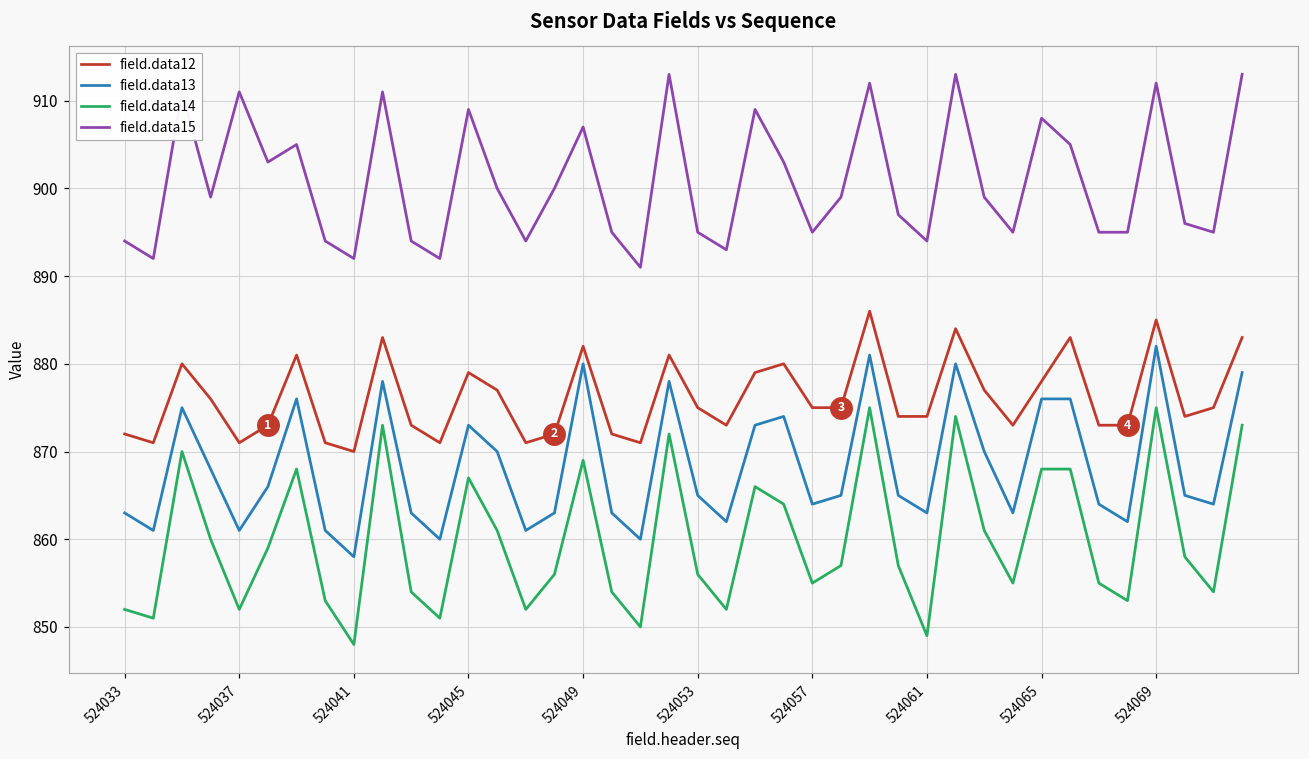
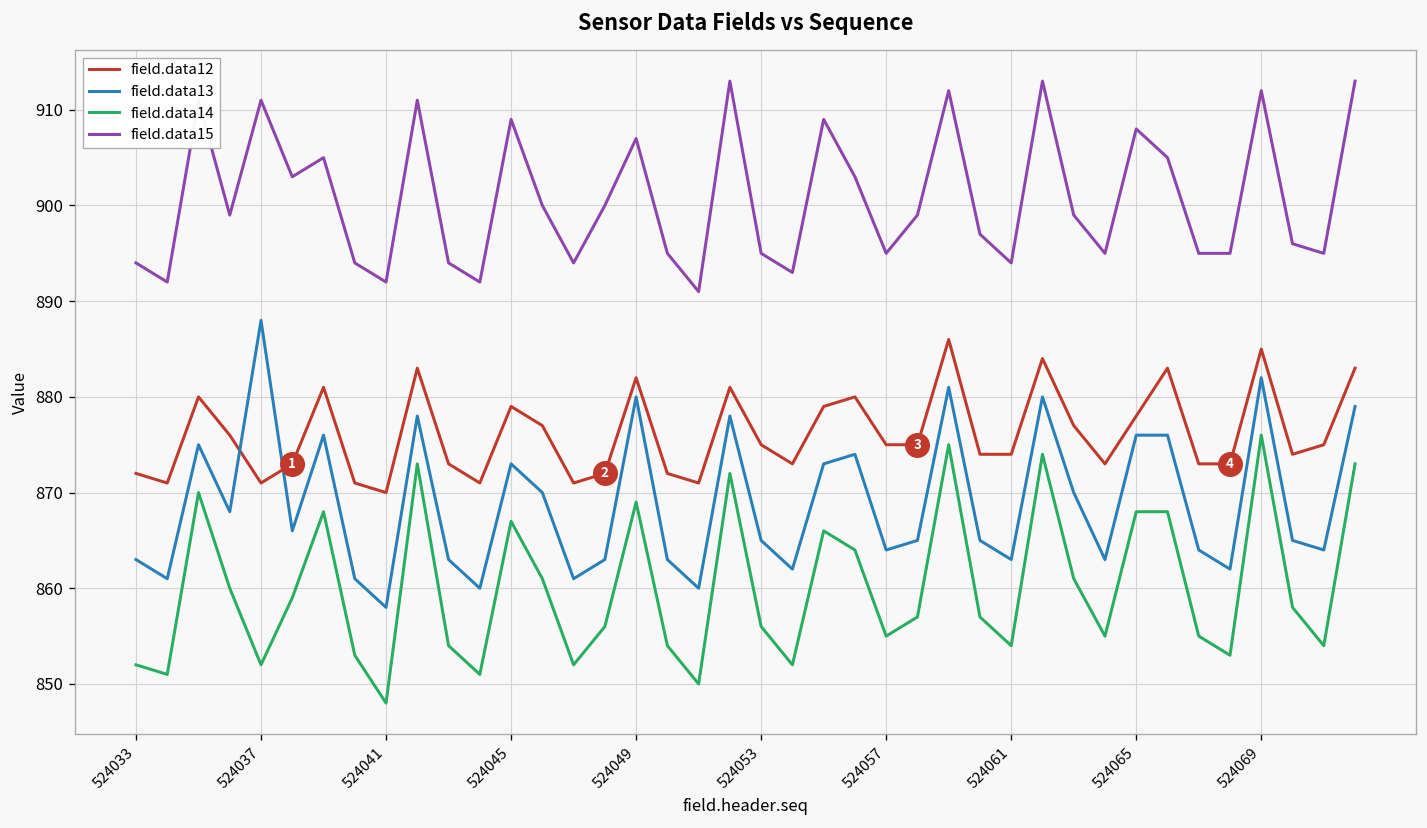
field.data13, 524037: 861 -> 888
field.data14, 524061: 849 -> 854
field.data14, 524069: 875 -> 876
